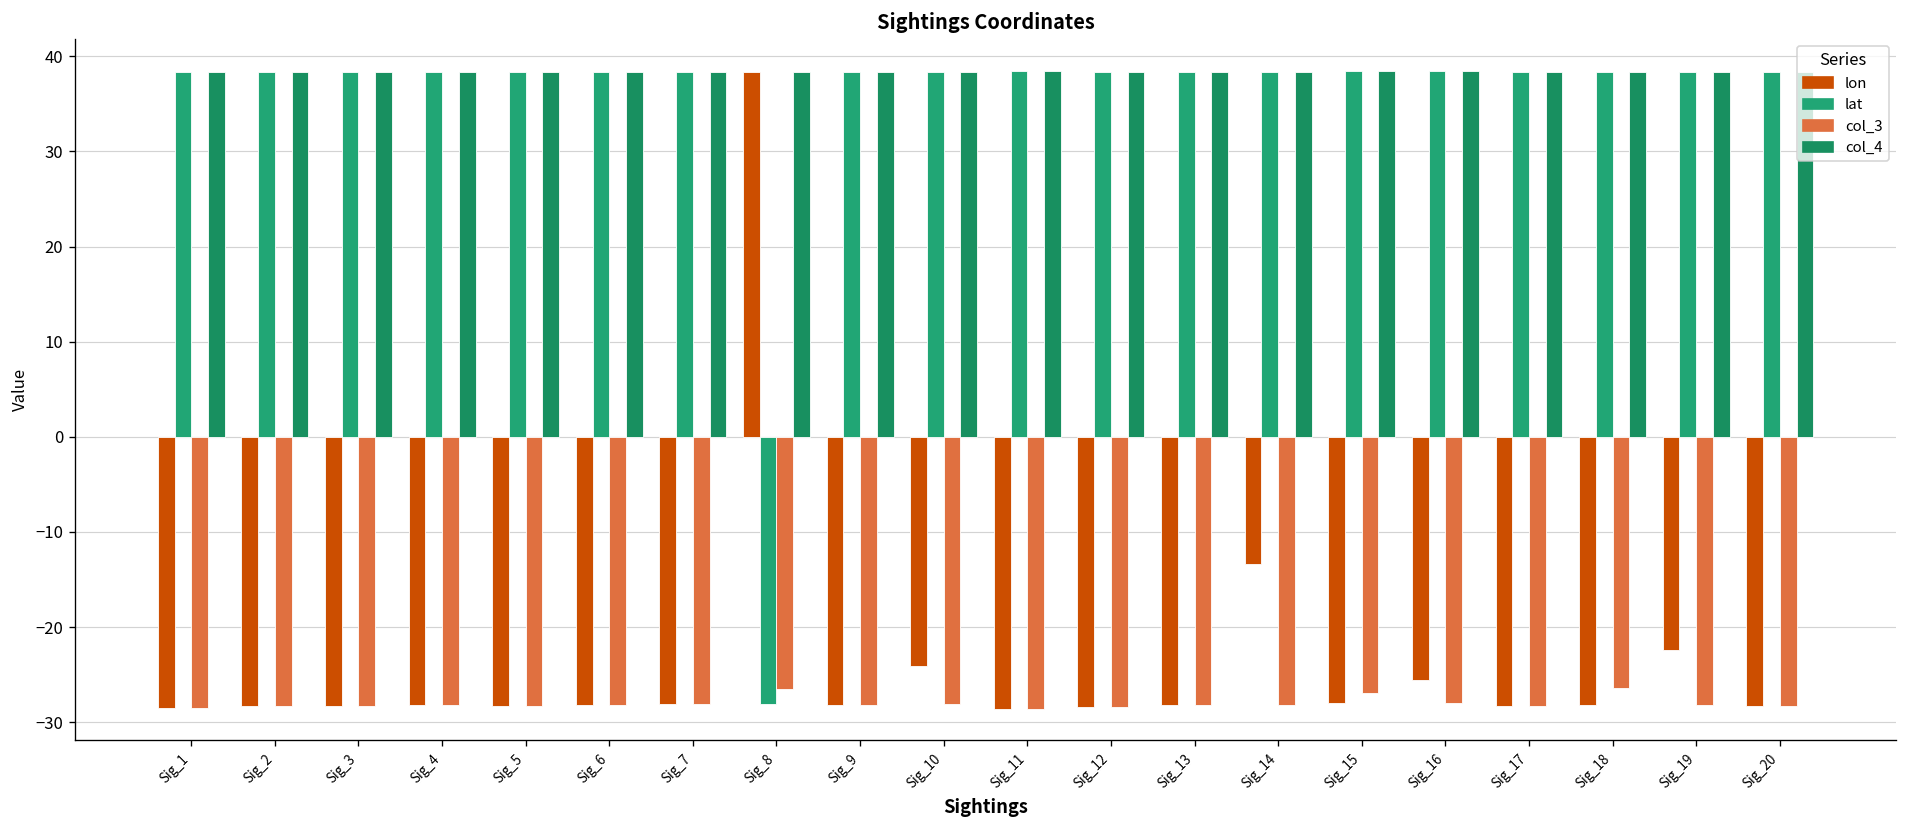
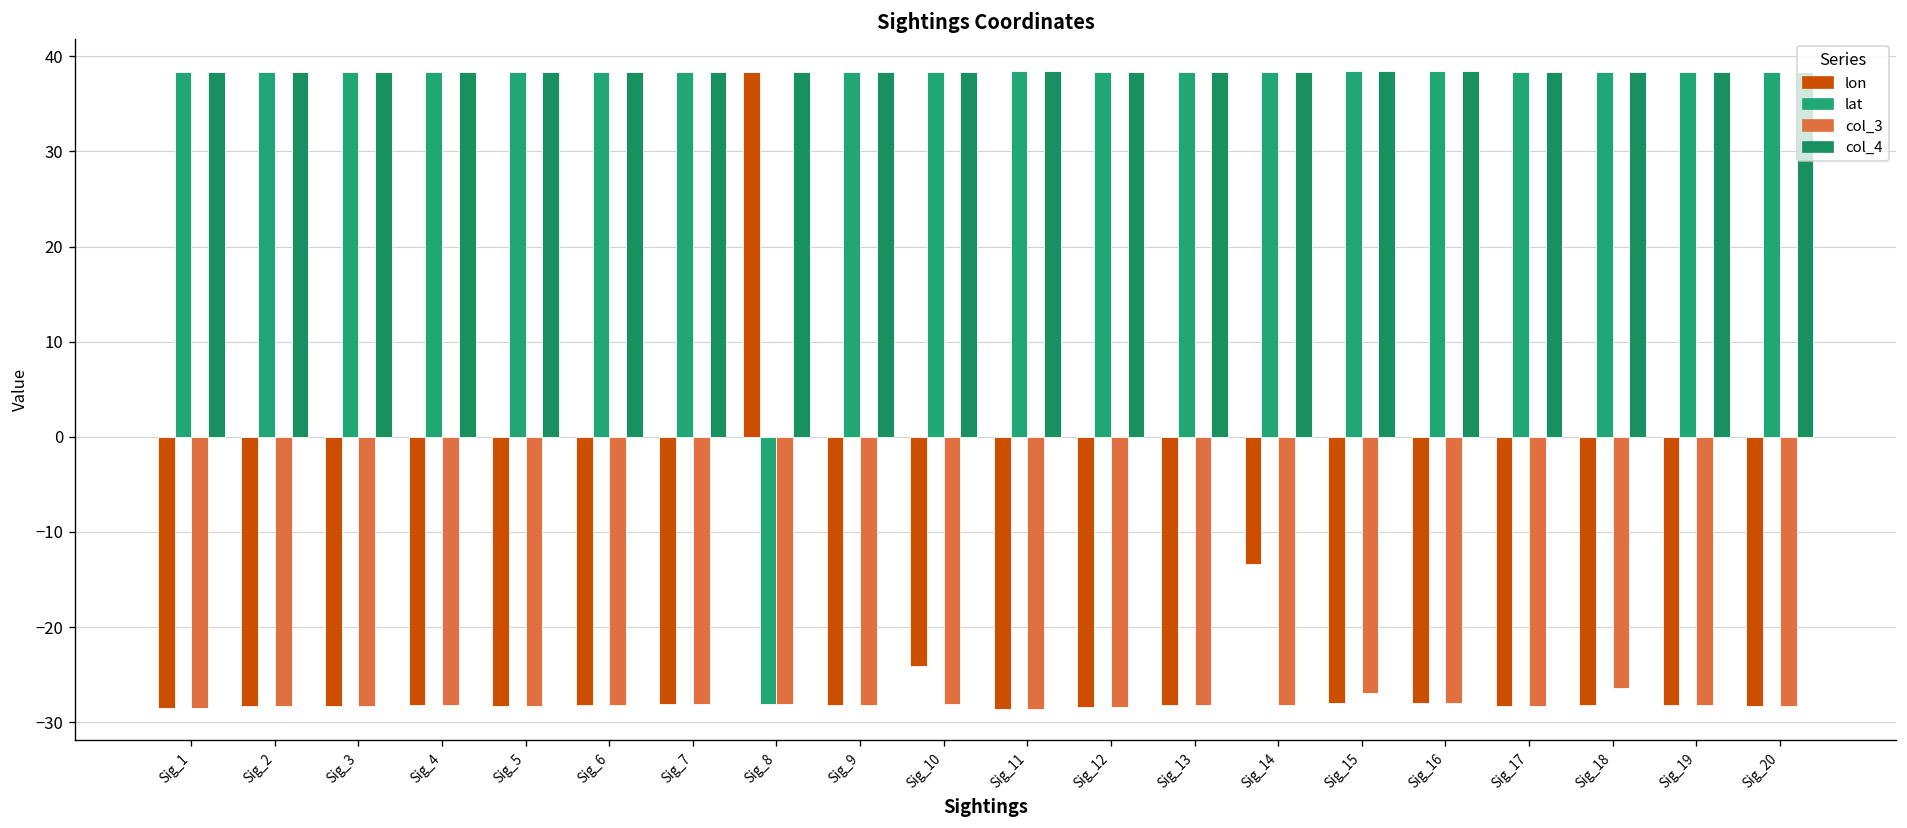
col_3, Sig_8: -27 -> -28
lon, Sig_16: -26 -> -28
lon, Sig_19: -22 -> -28
